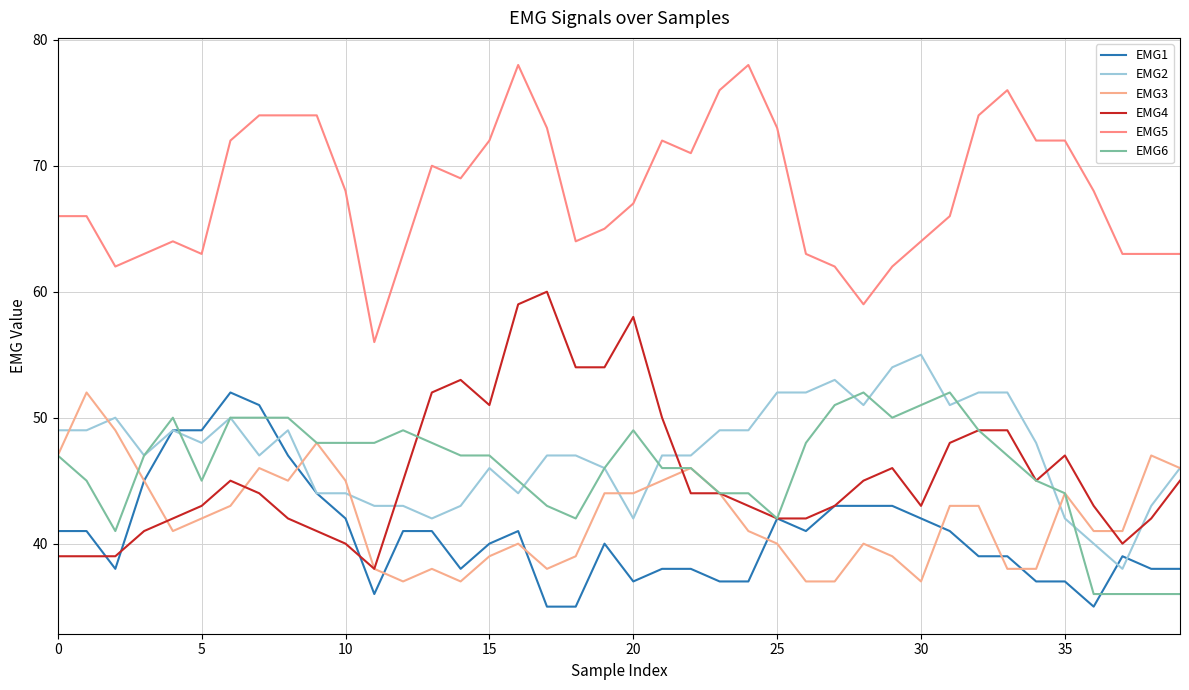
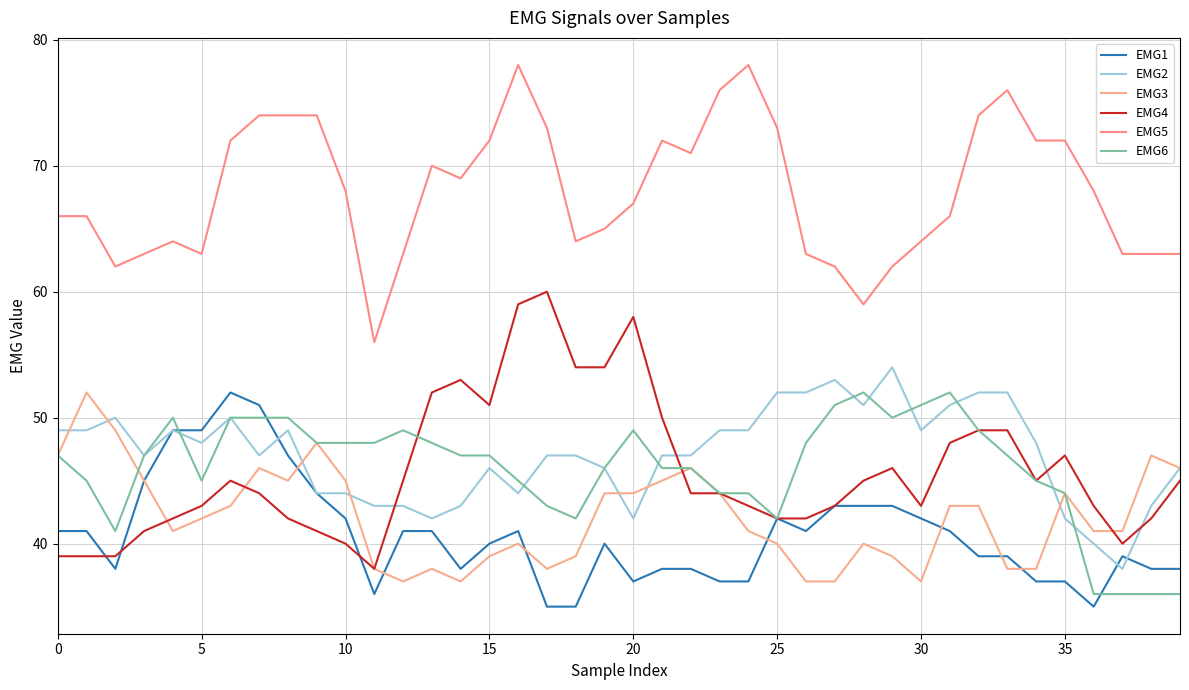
EMG2, 30: 55 -> 49
